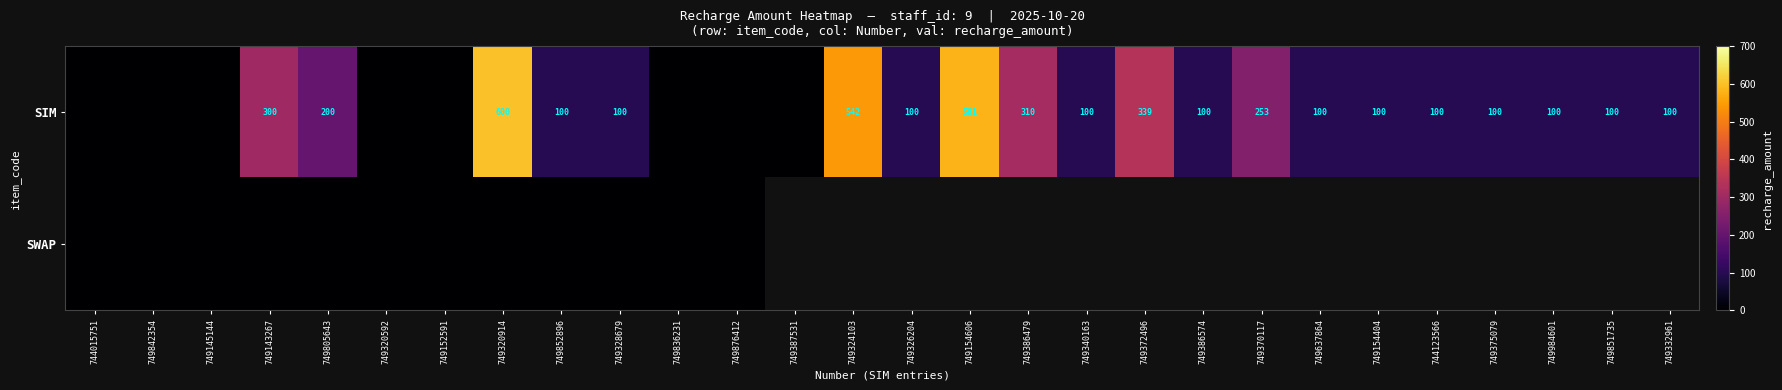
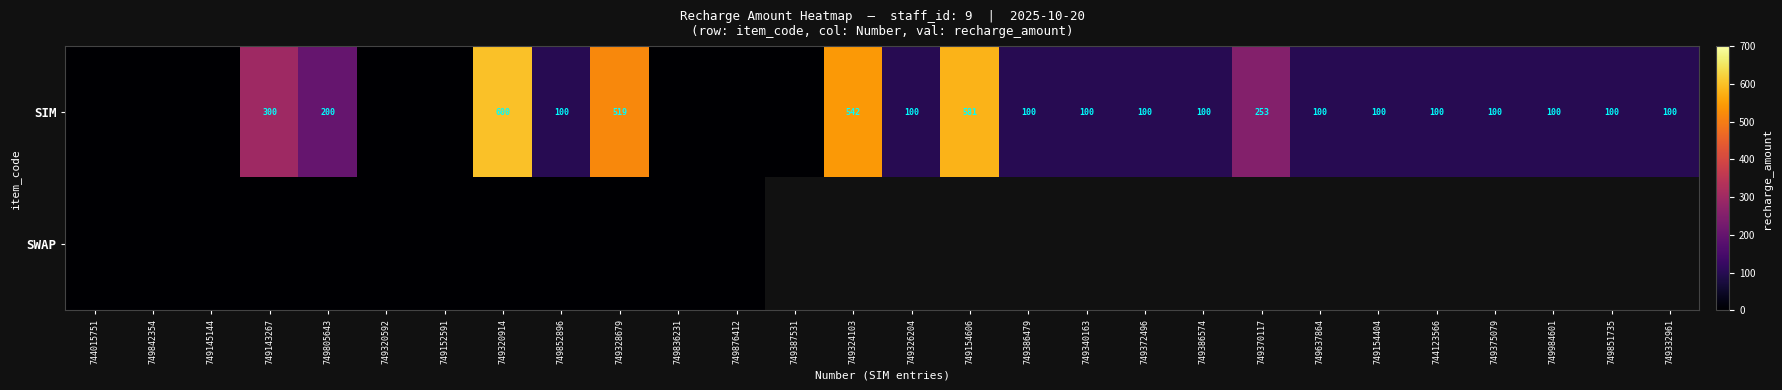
SIM, 749328679: 100 -> 519
SIM, 749386479: 310 -> 100
SIM, 749372496: 339 -> 100
